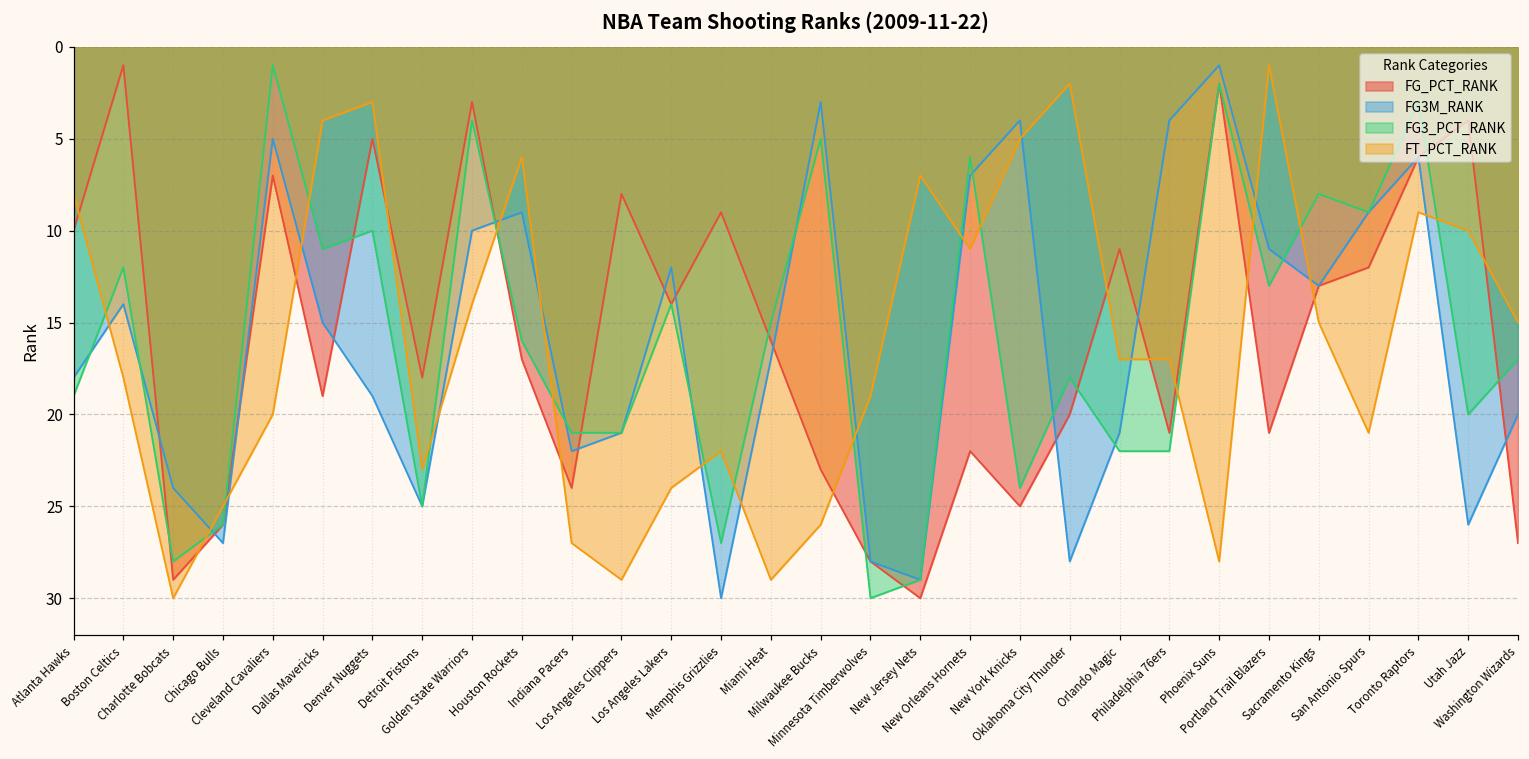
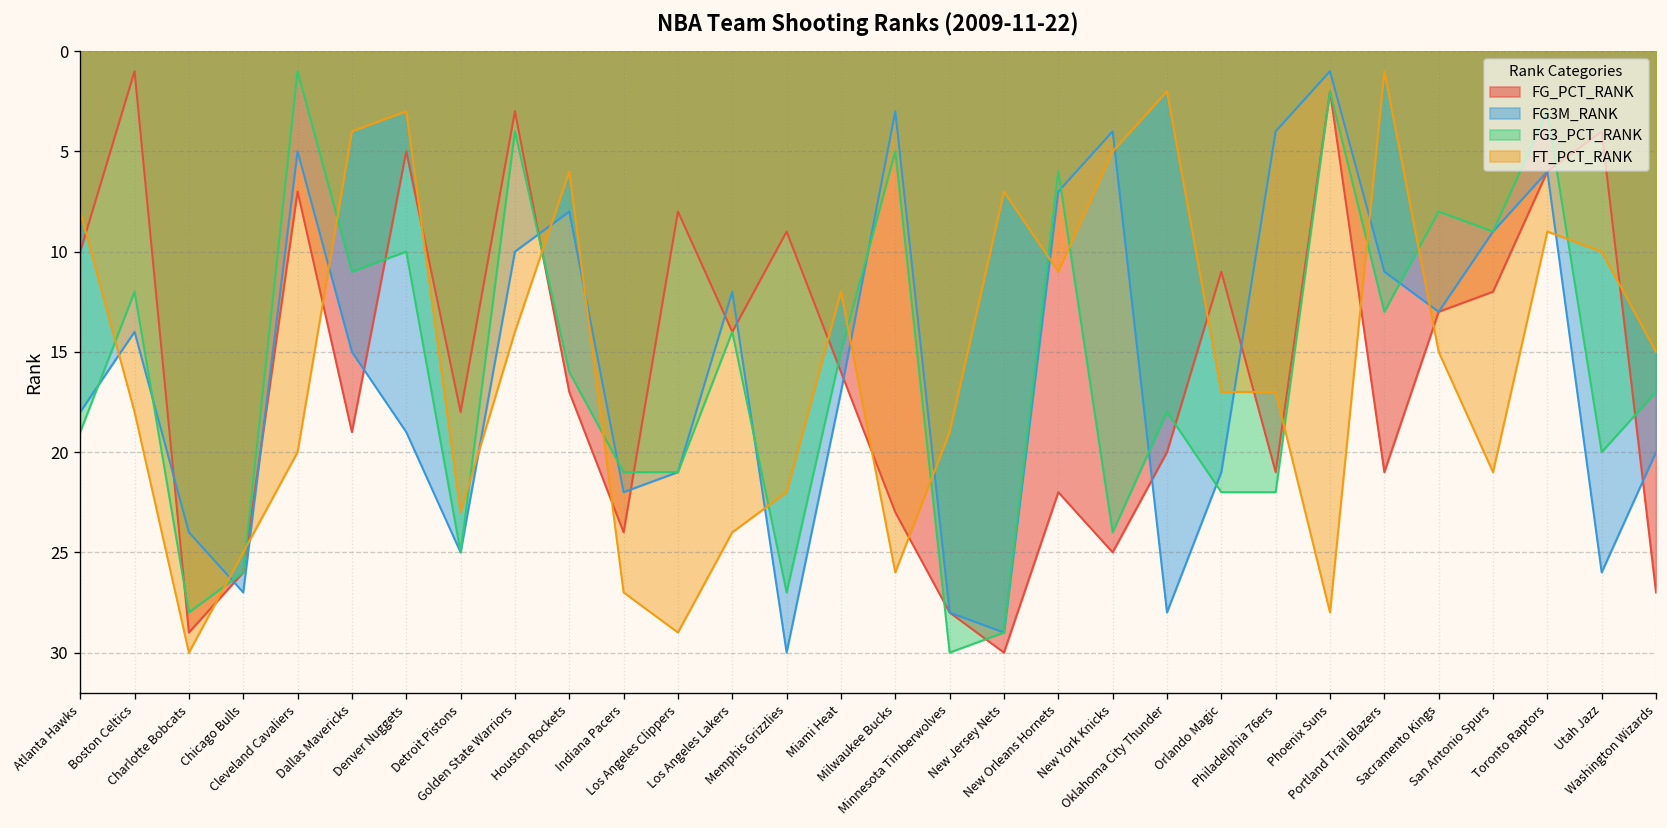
FG3M_RANK, Houston Rockets: 9 -> 8
FT_PCT_RANK, Miami Heat: 29 -> 12
